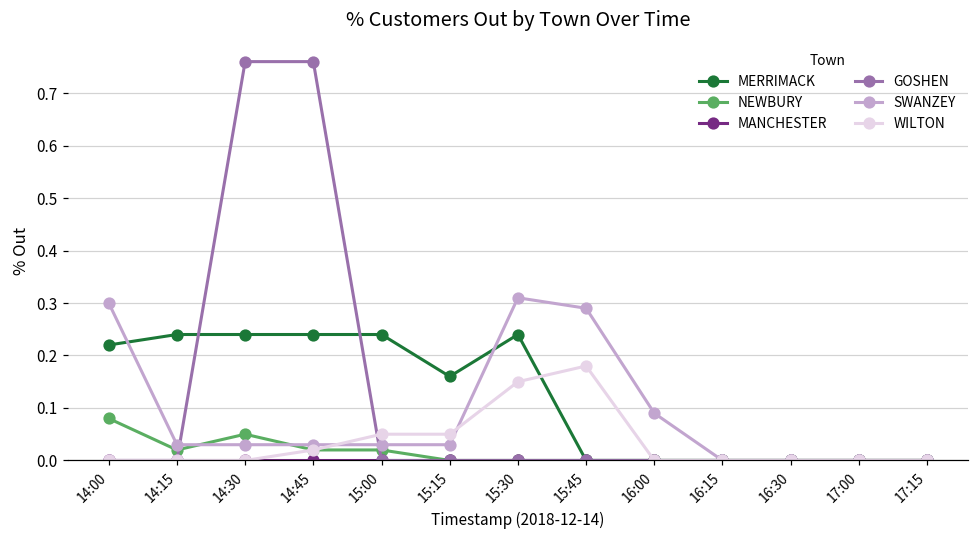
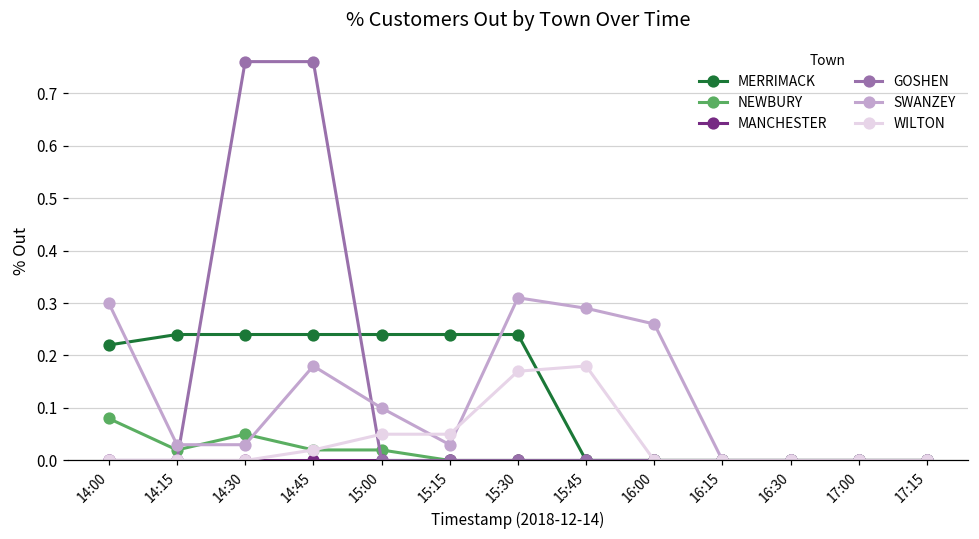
SWANZEY, 14:45: 0.03 -> 0.18
SWANZEY, 15:00: 0.03 -> 0.10
MERRIMACK, 15:15: 0.16 -> 0.24
WILTON, 15:30: 0.15 -> 0.17
SWANZEY, 16:00: 0.09 -> 0.26
